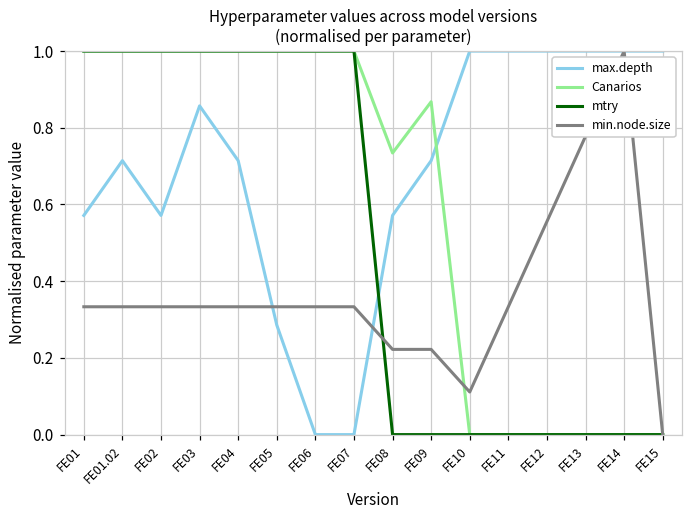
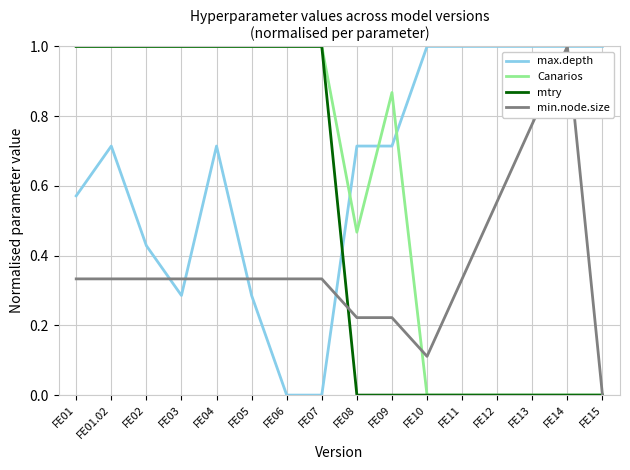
max.depth, FE02: 0.57 -> 0.43
max.depth, FE03: 0.86 -> 0.29
max.depth, FE08: 0.57 -> 0.71
Canarios, FE08: 0.73 -> 0.47
